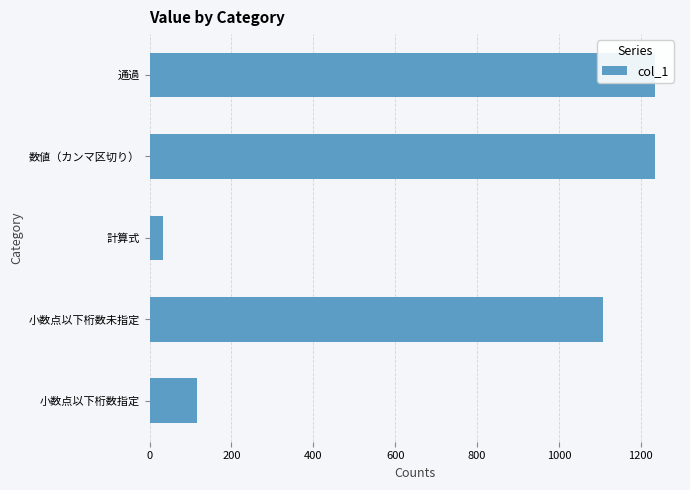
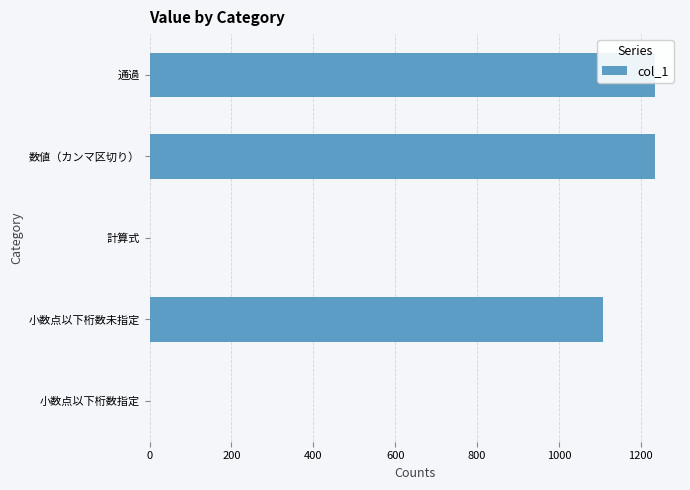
計算式: 30 -> 0
小数点以下桁数指定: 120 -> 0
